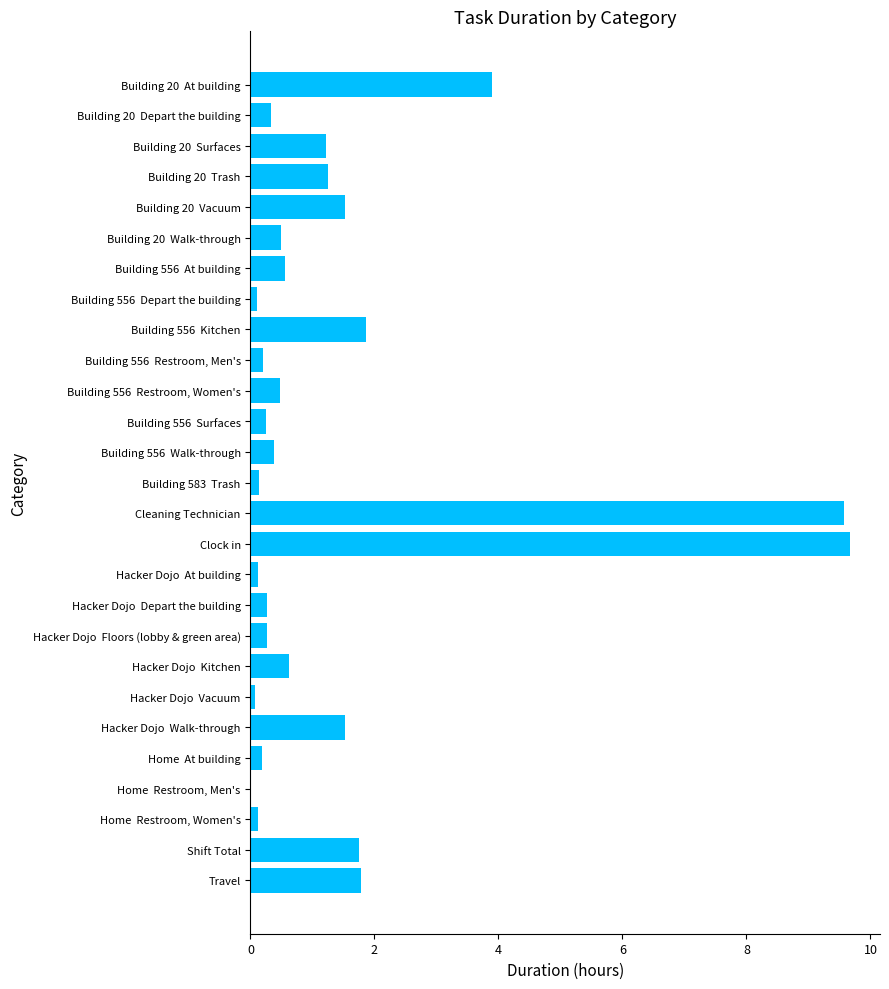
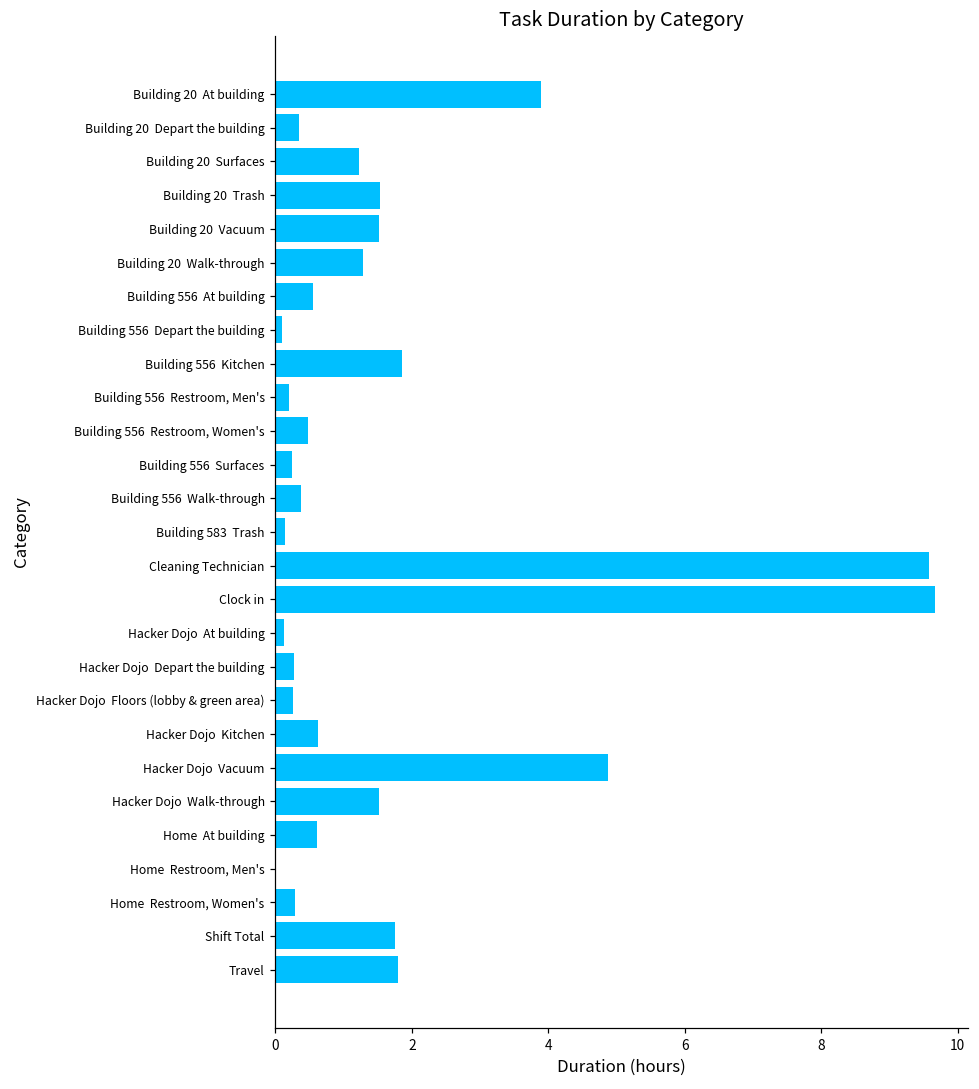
Building 20 Trash: 1.3 -> 1.5
Building 20 Walk-through: 0.5 -> 1.3
Hacker Dojo Vacuum: 0.1 -> 4.9
Home At building: 0.2 -> 0.6
Home Restroom, Women's: 0.1 -> 0.3
